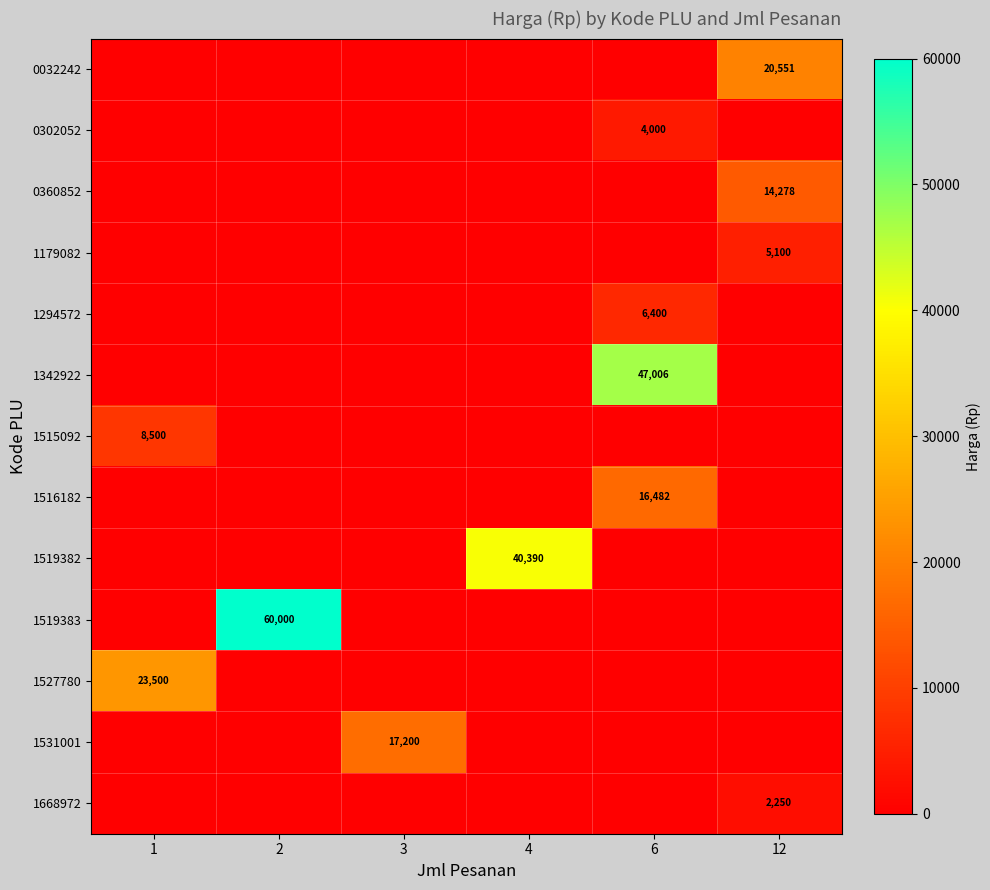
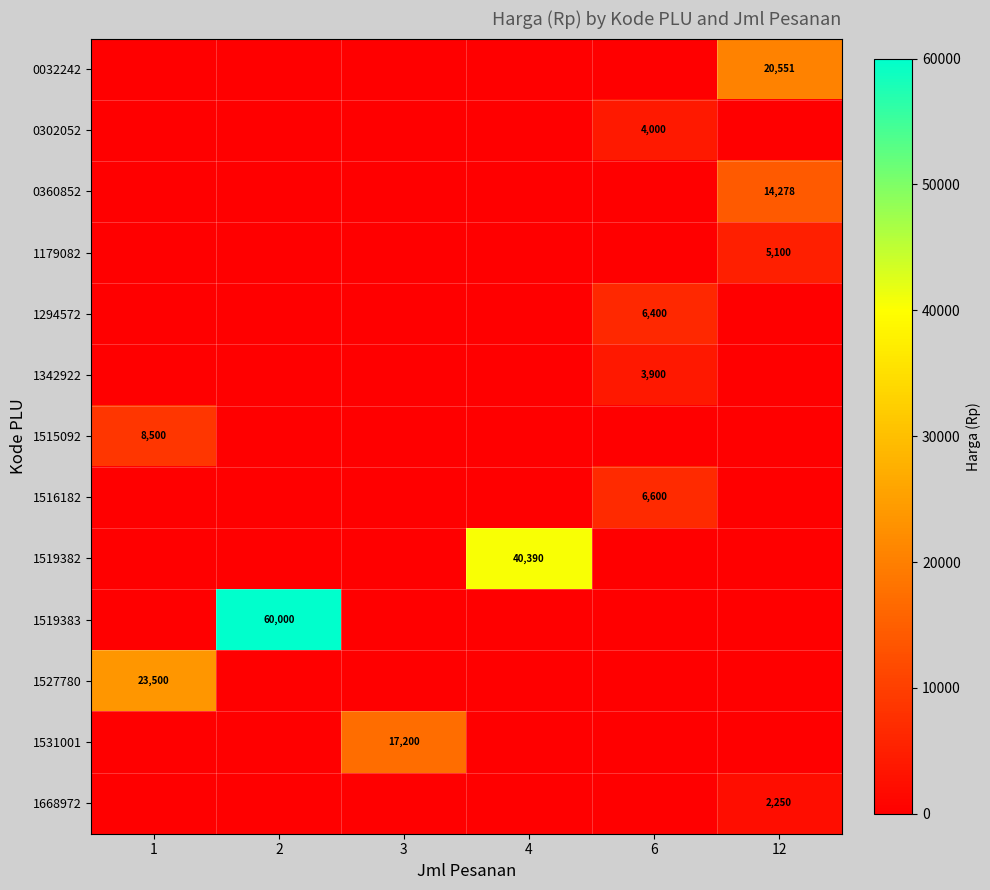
1342922, 6: 47,006 -> 3,900
1516182, 6: 16,482 -> 6,600
